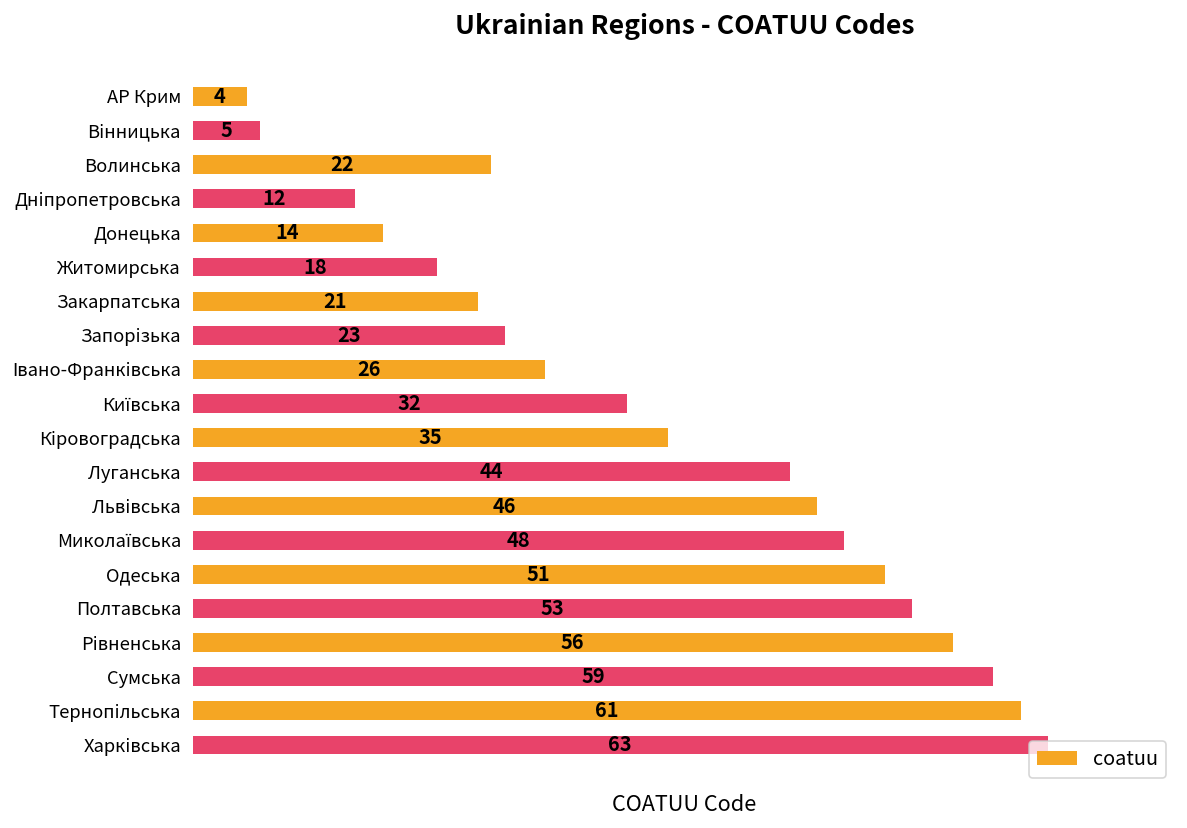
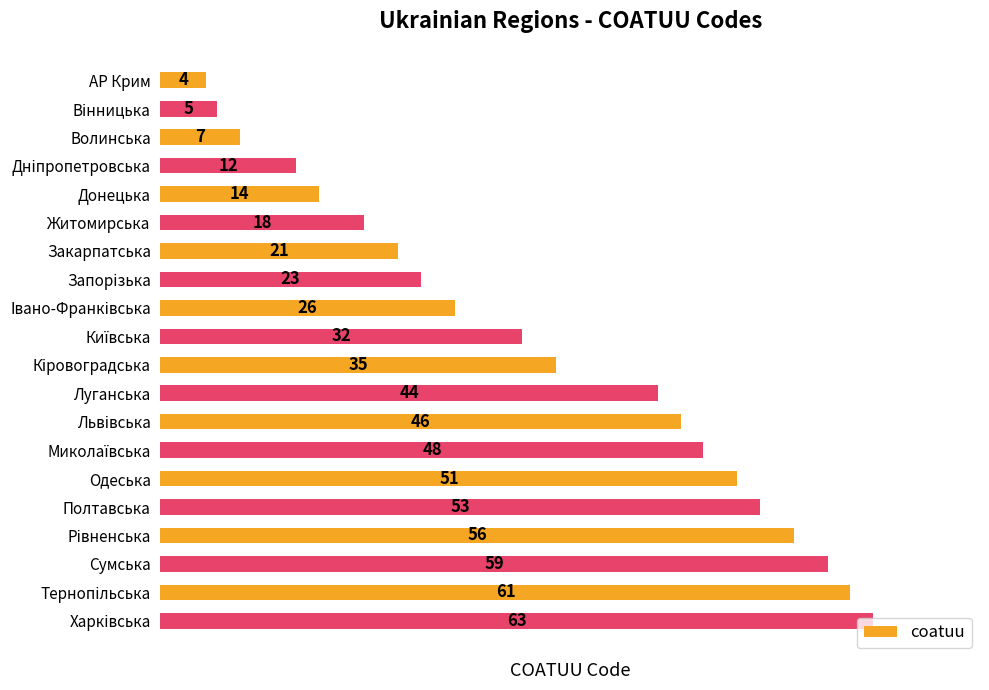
Волинська: 22 -> 7
